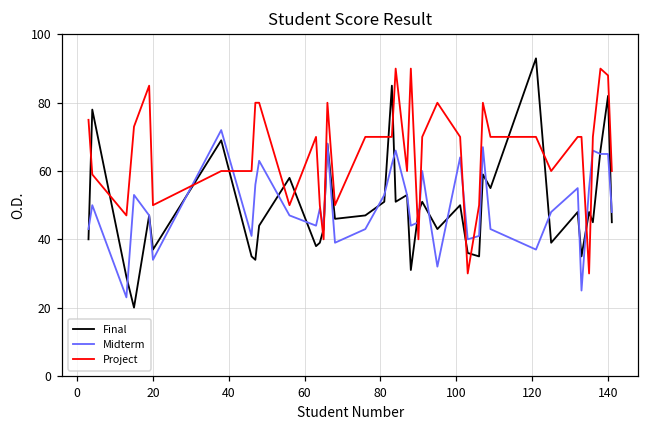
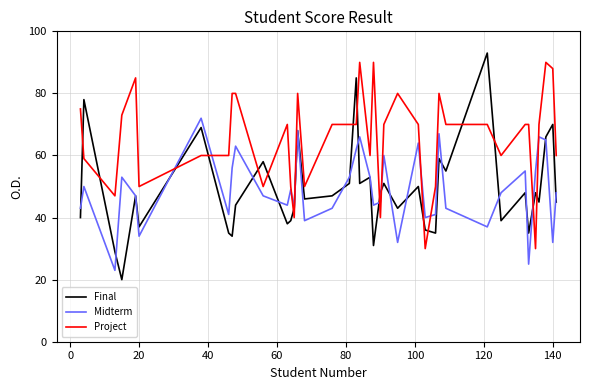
Final, 140: 82 -> 70
Midterm, 140: 65 -> 32
